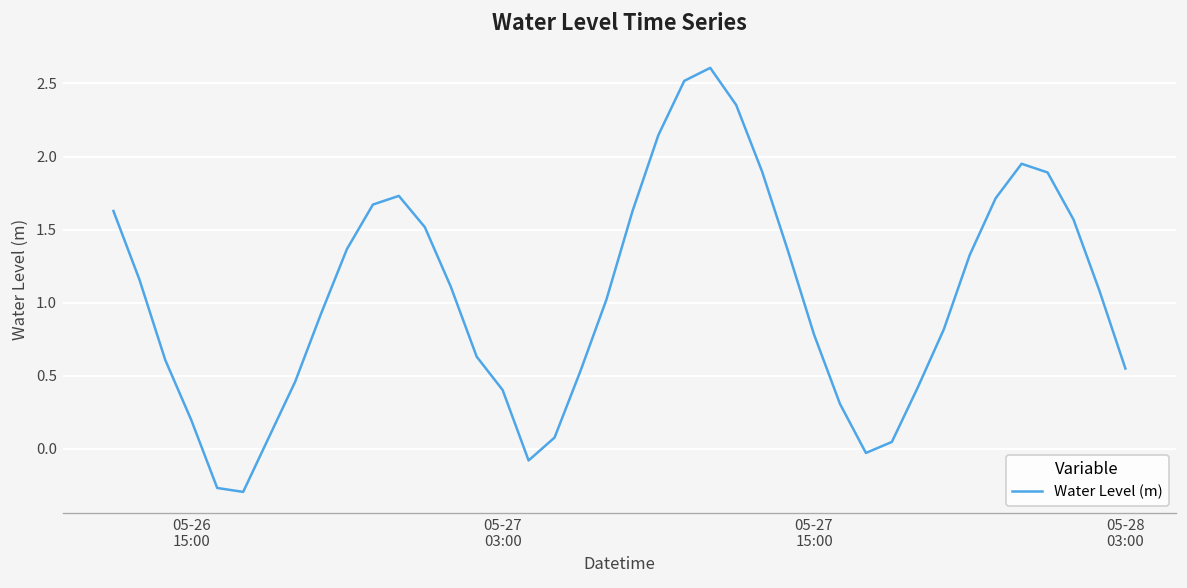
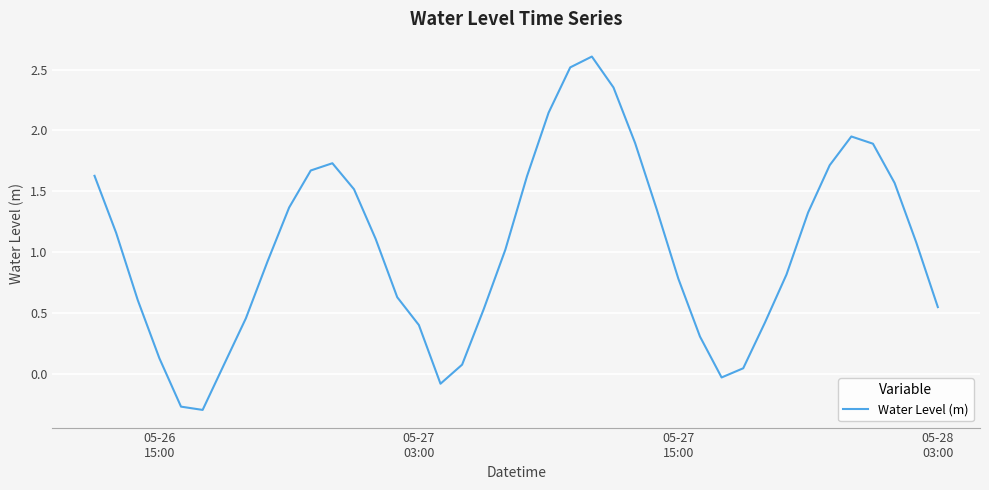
05-26 15:00: 0.20 -> 0.13
